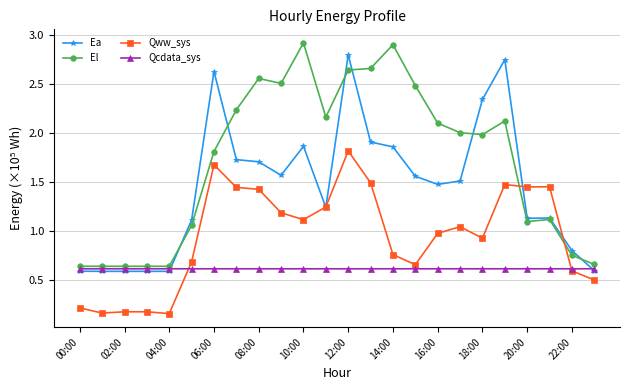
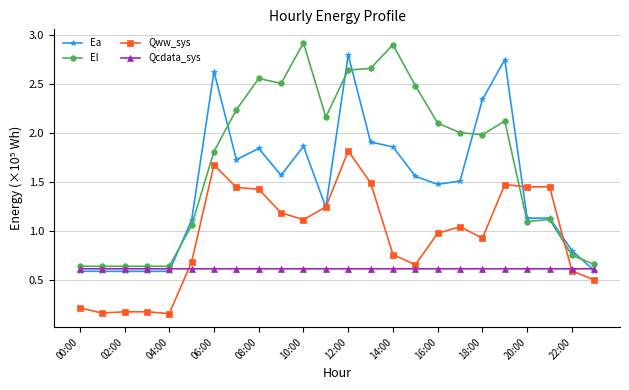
Ea, 08:00: 1.7 -> 1.8
